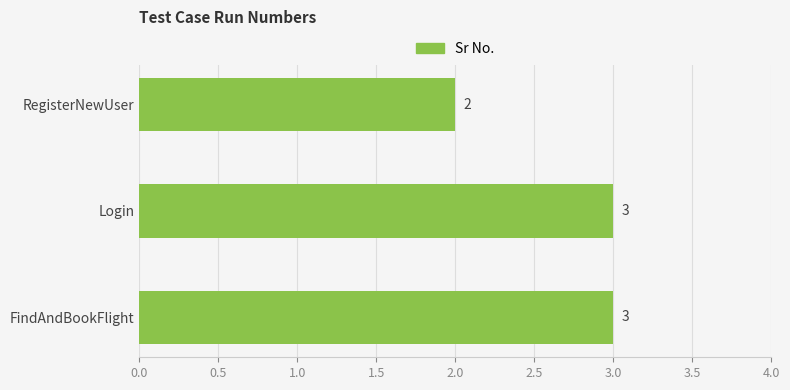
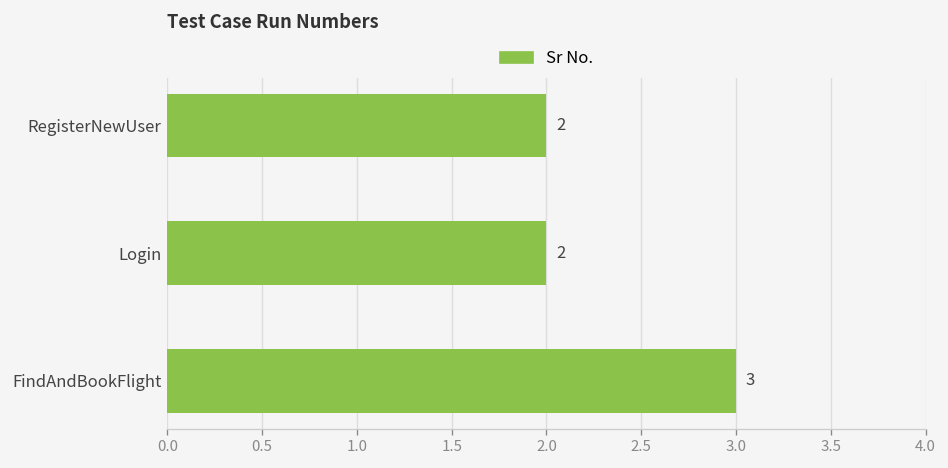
Login: 3 -> 2
